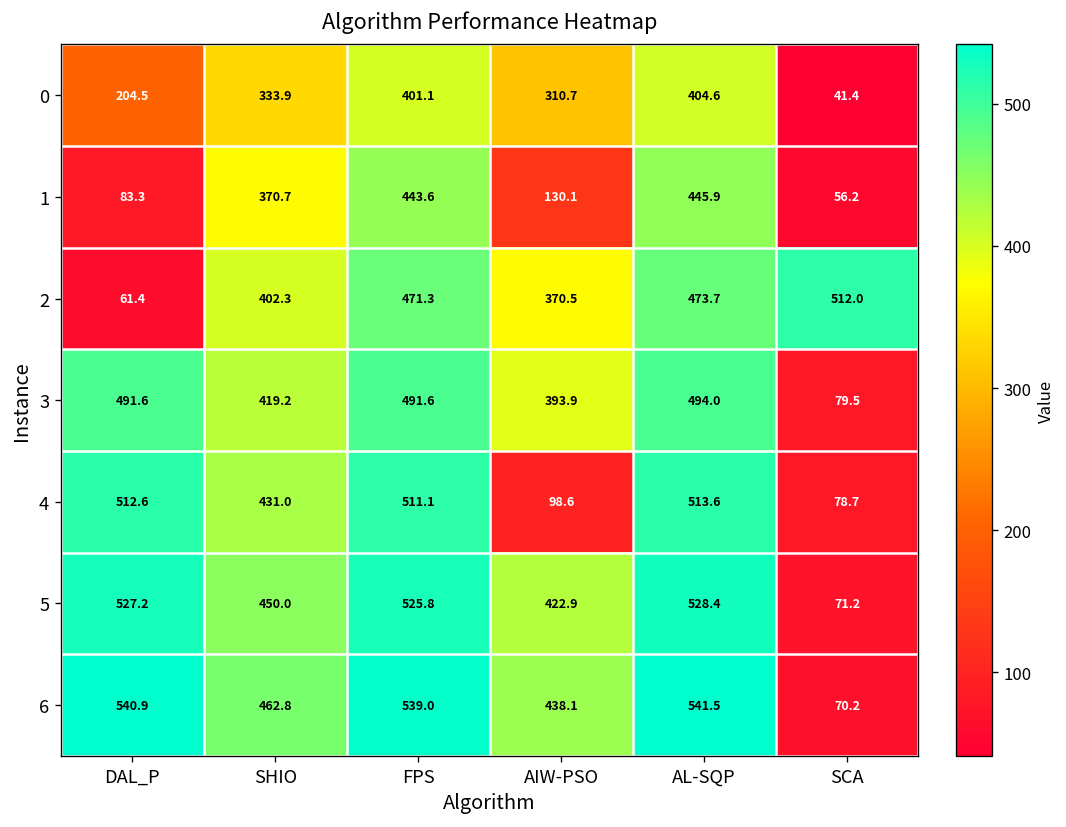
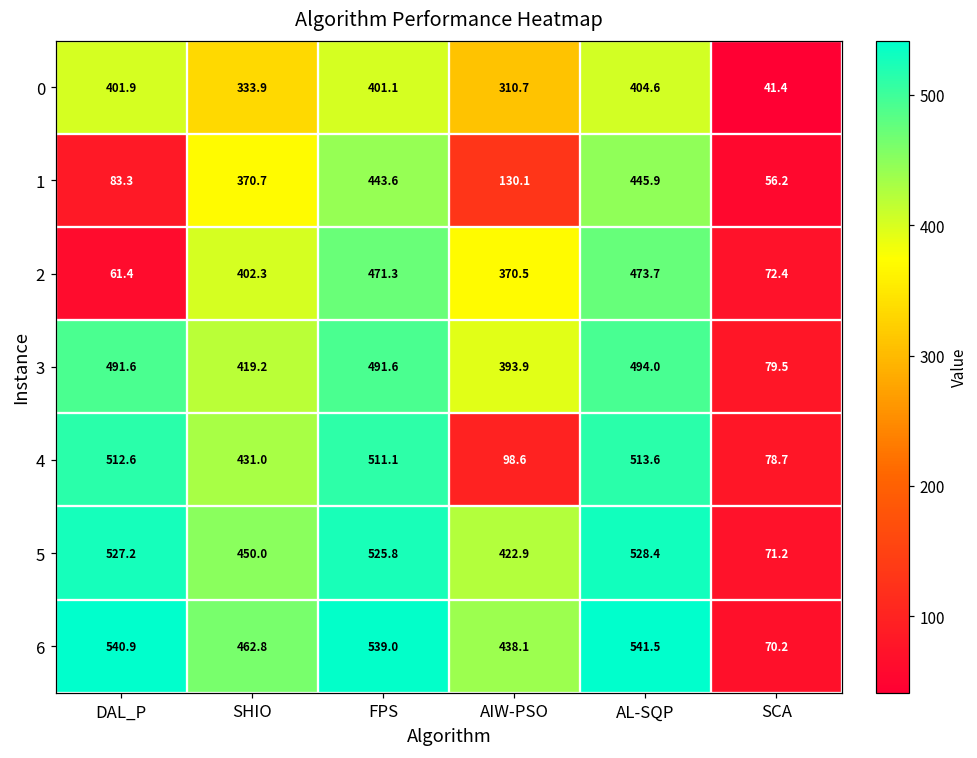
0, DAL_P: 204.5 -> 401.9
2, SCA: 512.0 -> 72.4
